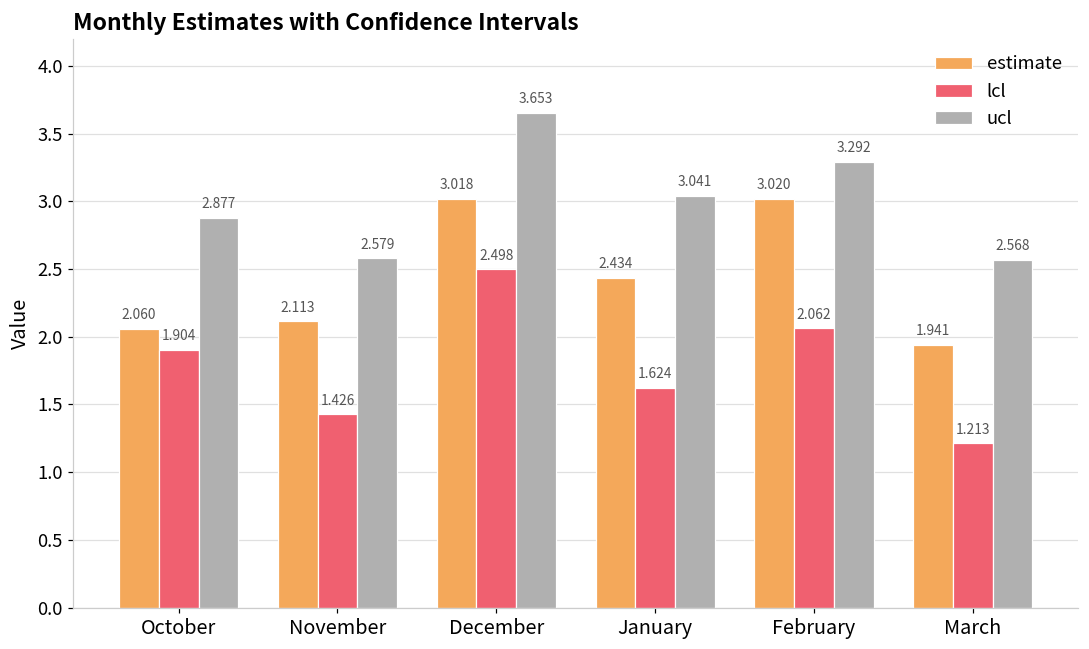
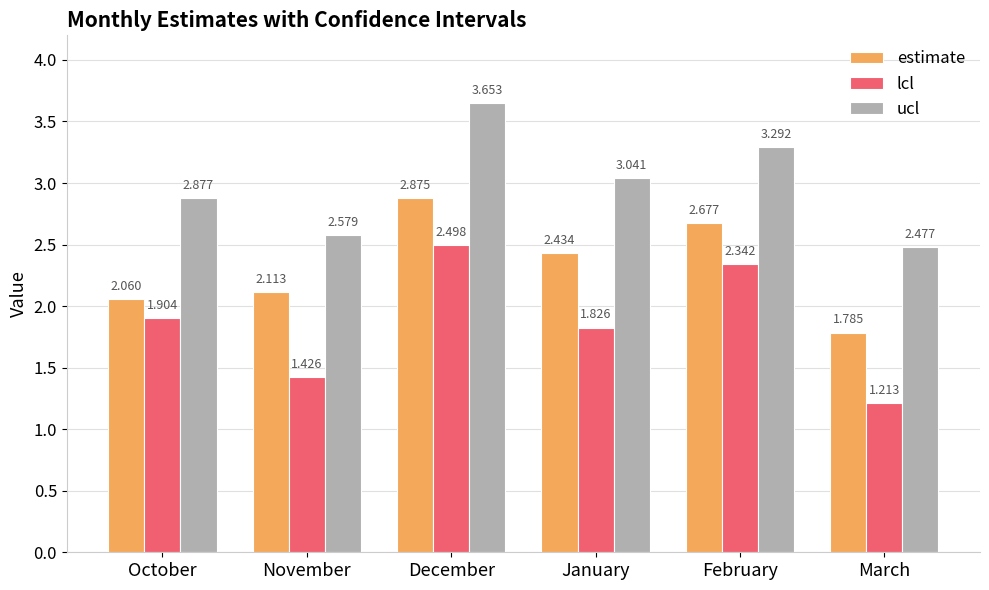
estimate, December: 3.018 -> 2.875
lcl, January: 1.624 -> 1.826
estimate, February: 3.020 -> 2.677
lcl, February: 2.062 -> 2.342
estimate, March: 1.941 -> 1.785
ucl, March: 2.568 -> 2.477
